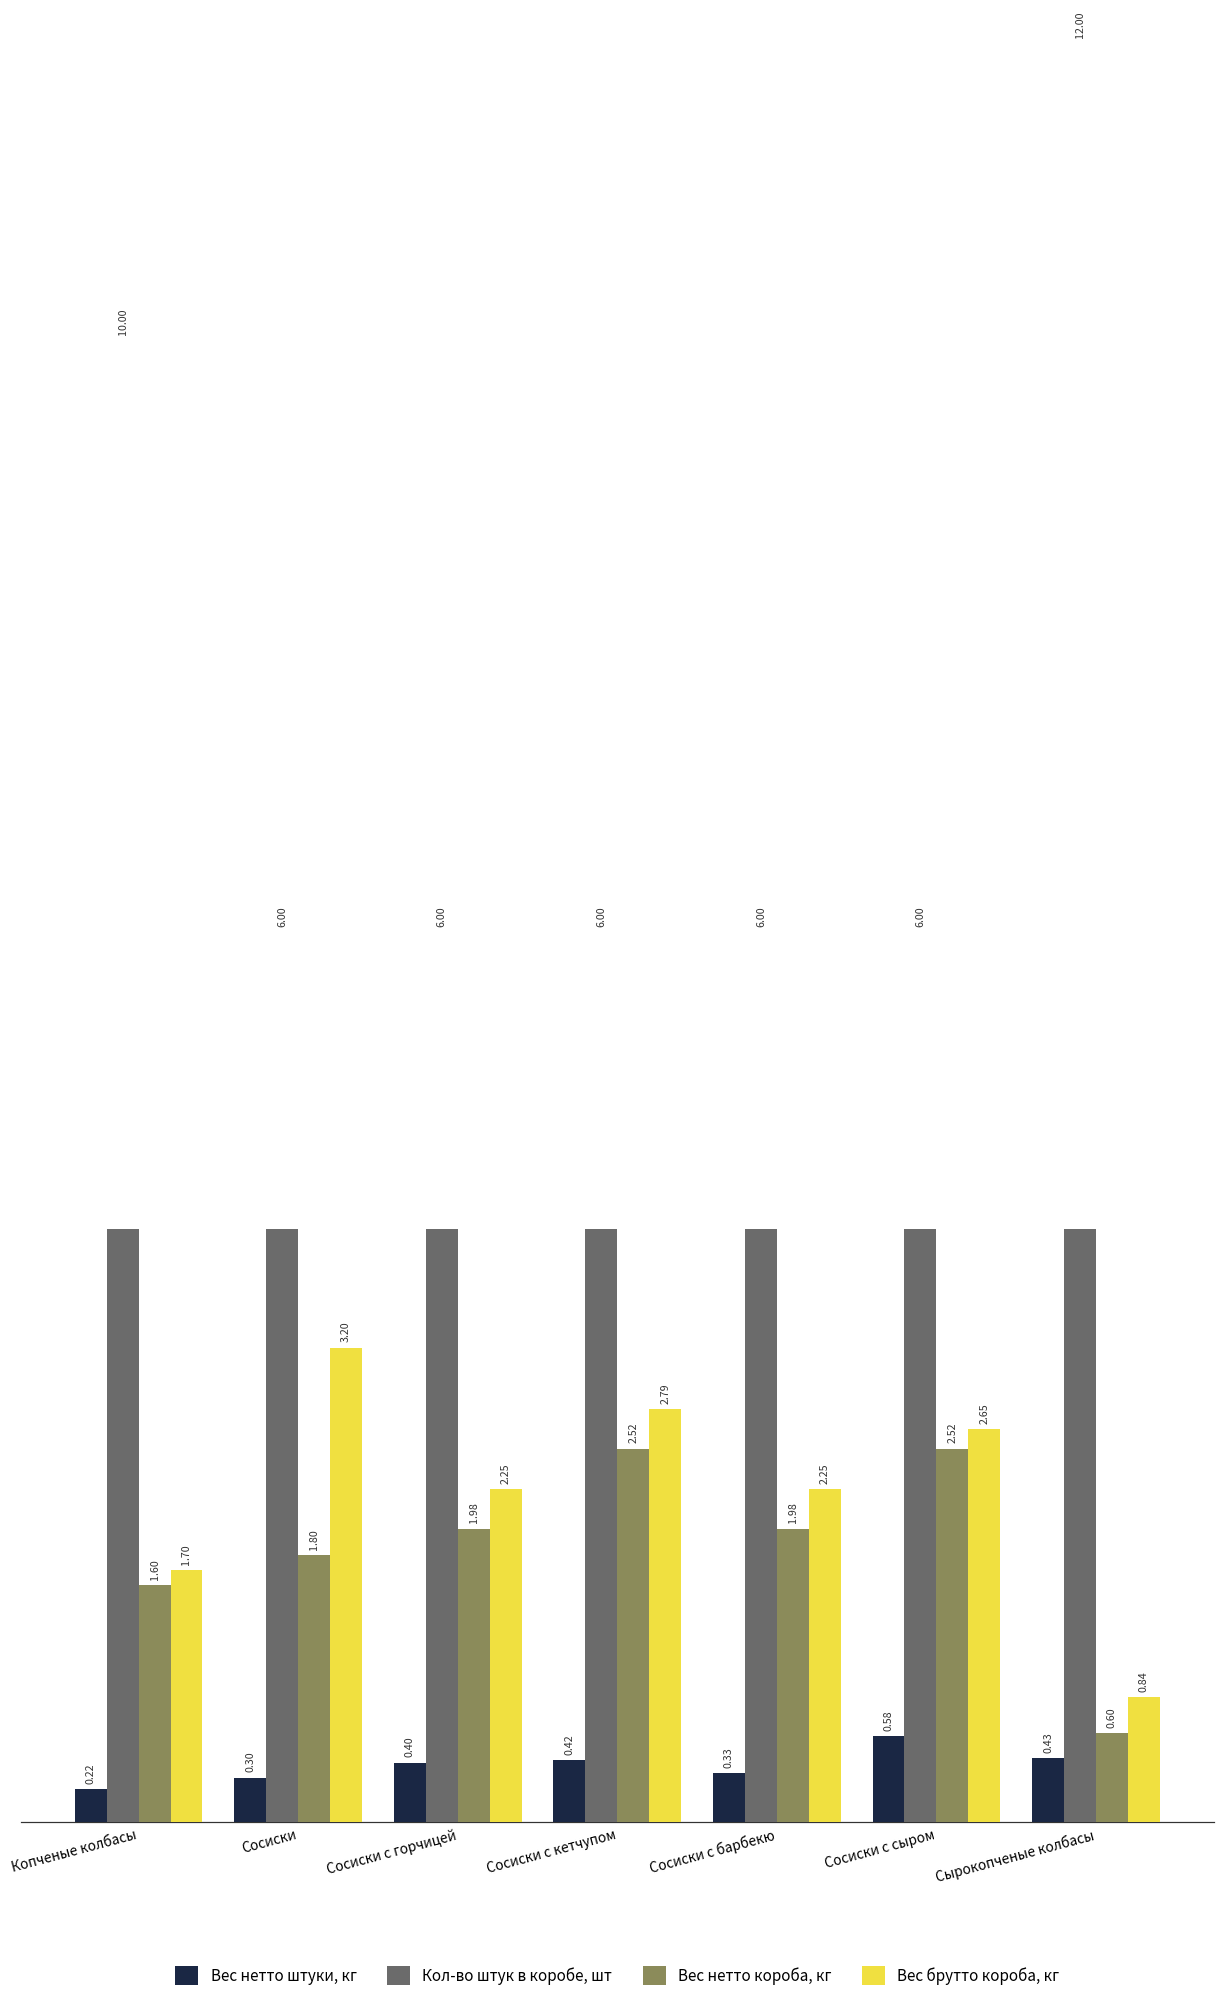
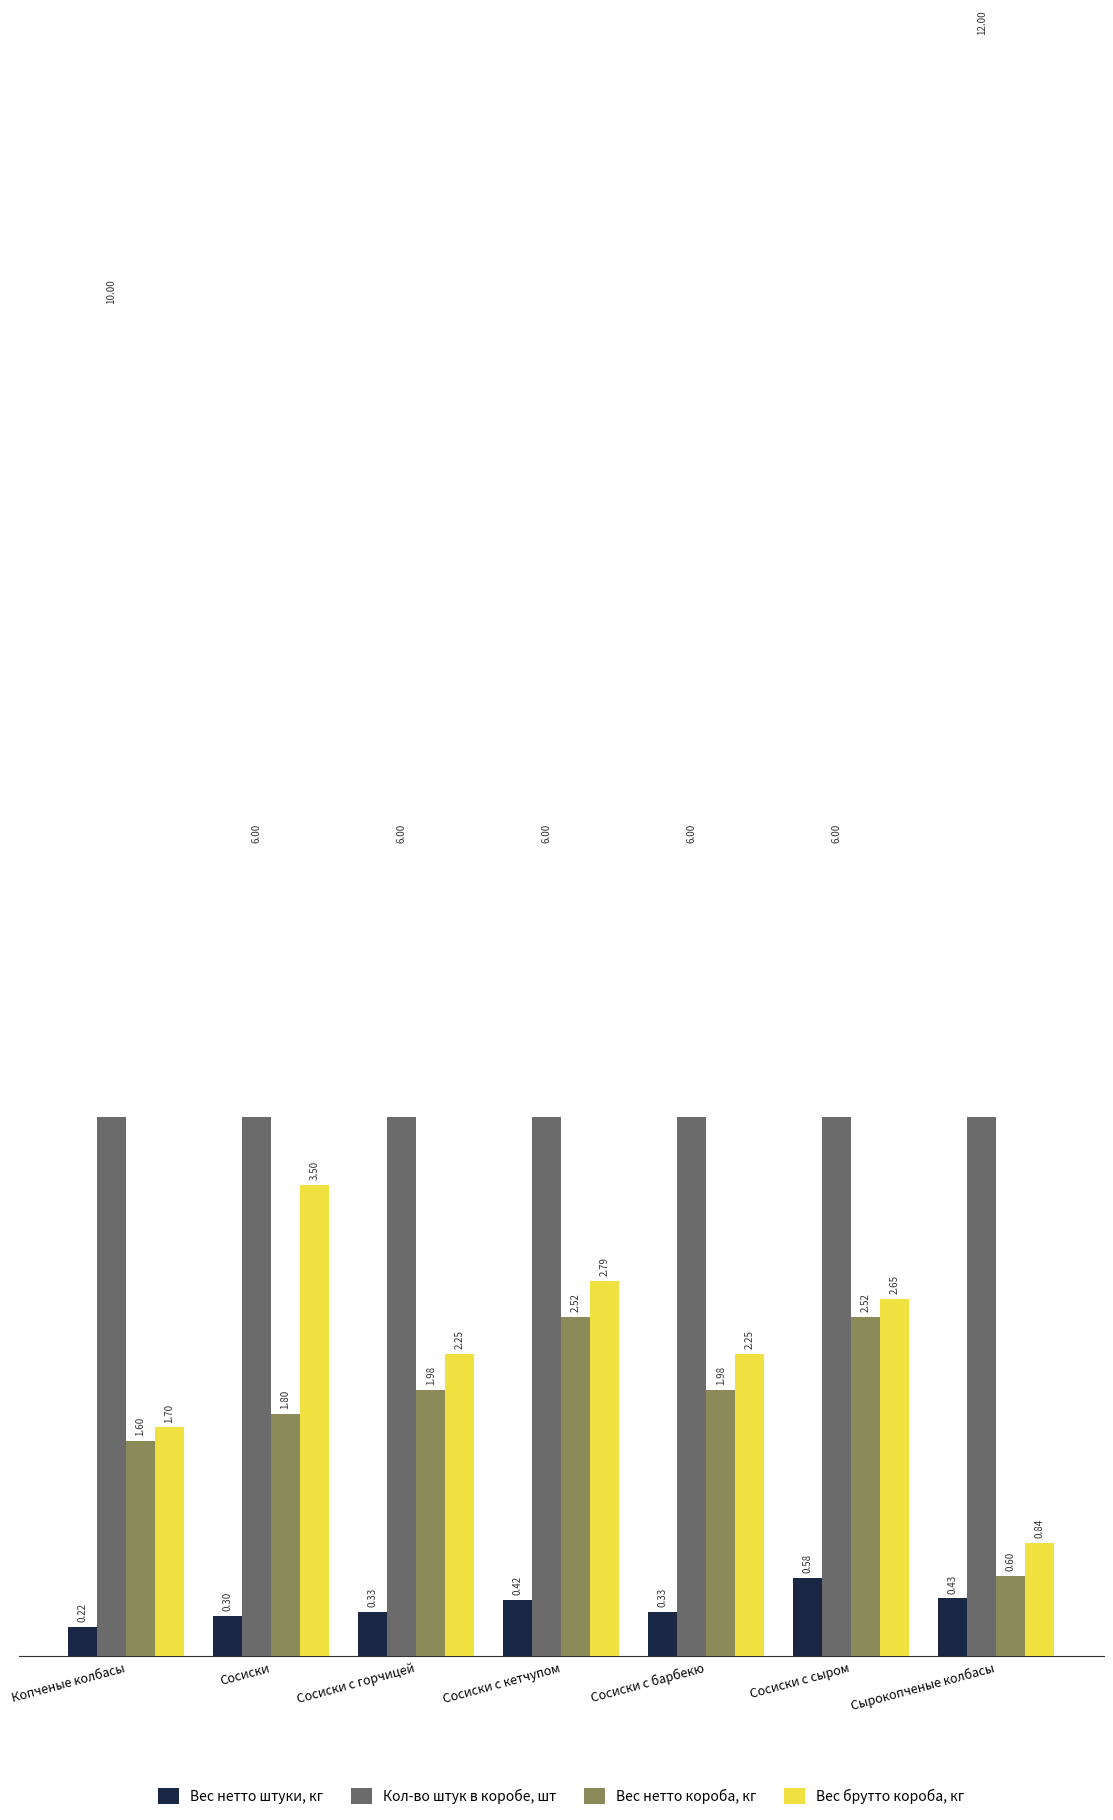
Вес брутто короба, кг, Сосиски: 3.20 -> 3.50
Вес нетто штуки, кг, Сосиски с горчицей: 0.40 -> 0.33
